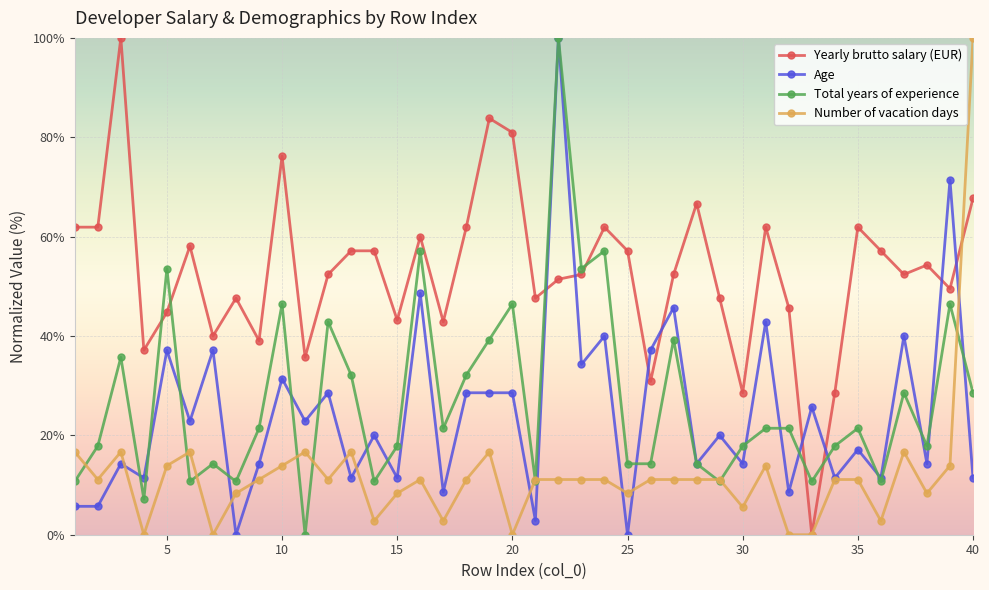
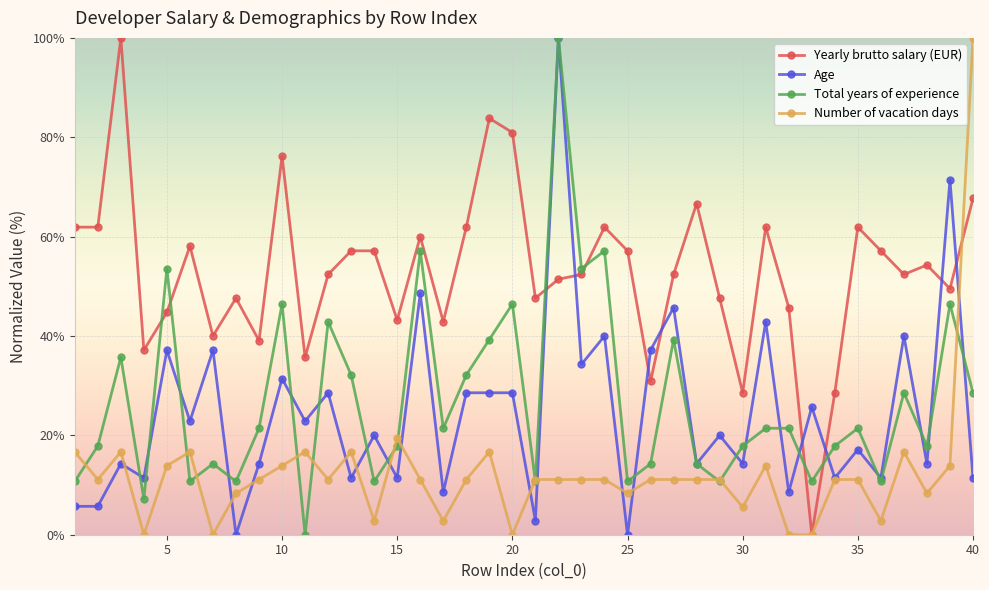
Number of vacation days, 15: 8% -> 19%
Total years of experience, 25: 14% -> 11%
